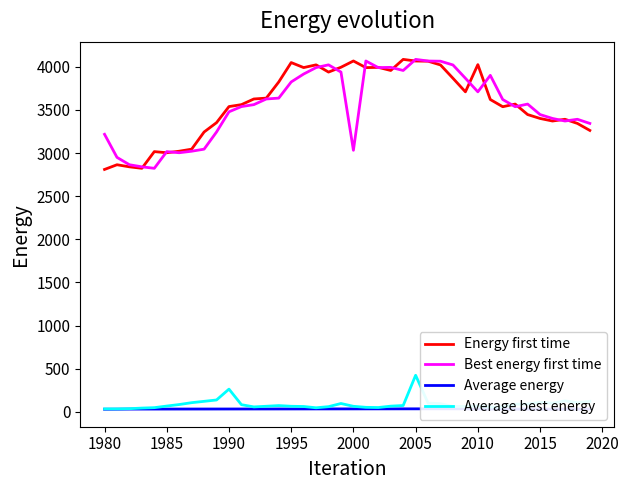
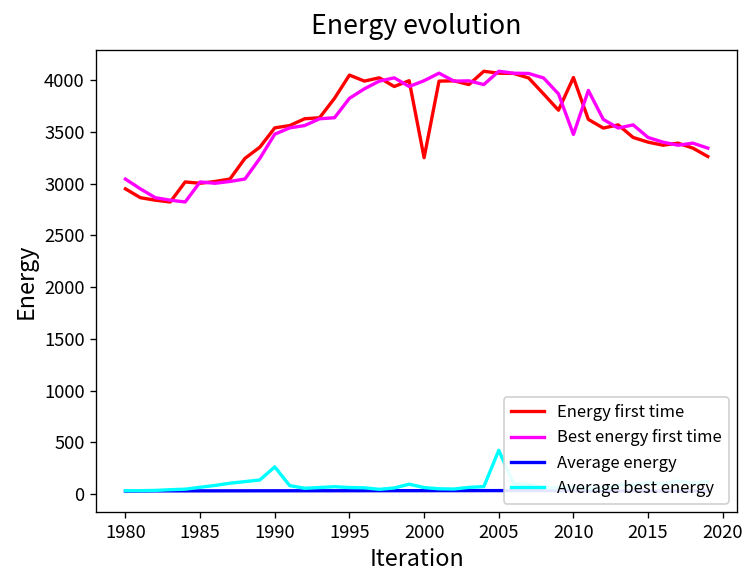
Energy first time, 1980: 2800 -> 2900
Best energy first time, 1980: 3200 -> 3000
Energy first time, 2000: 4100 -> 3300
Best energy first time, 2000: 3000 -> 4000
Best energy first time, 2010: 3700 -> 3500
